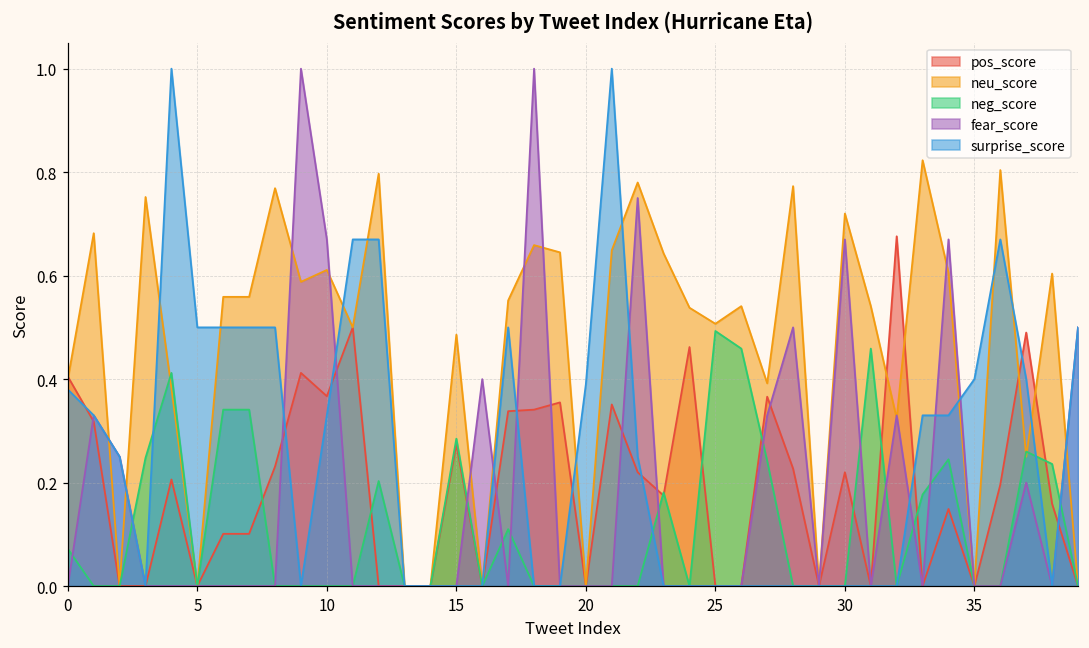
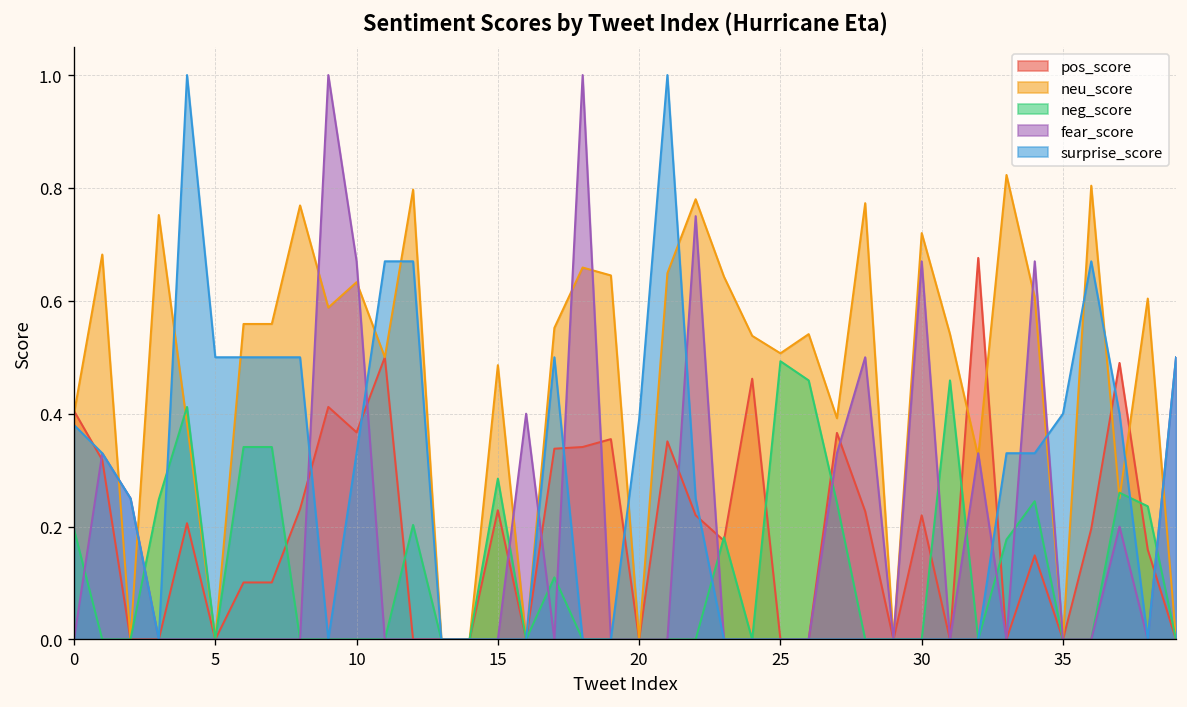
neg_score, 0: 0.07 -> 0.20
neu_score, 10: 0.61 -> 0.63
pos_score, 15: 0.27 -> 0.23
